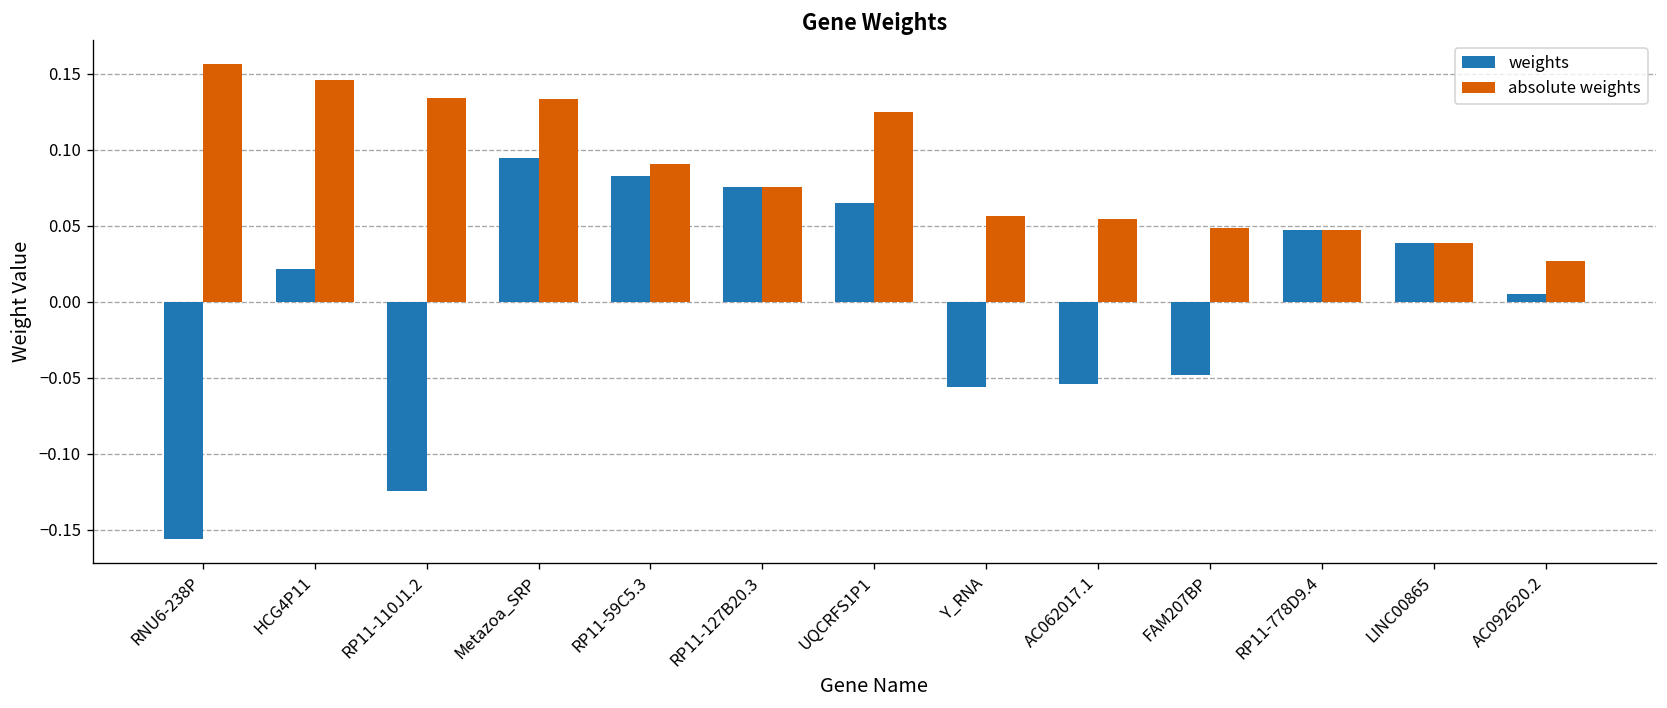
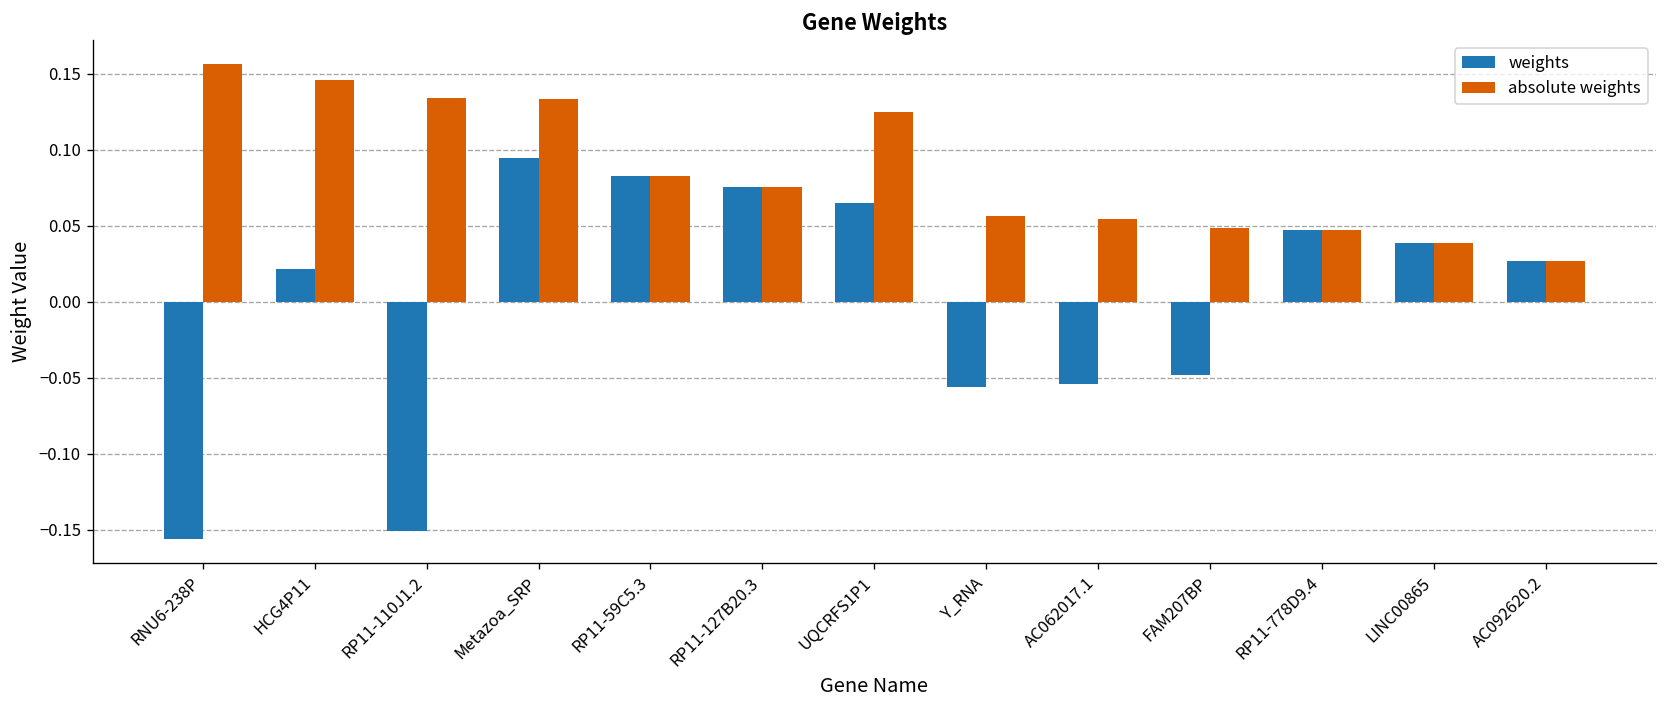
weights, RP11-110J1.2: -0.125 -> -0.151
absolute weights, RP11-59C5.3: 0.091 -> 0.082
weights, AC092620.2: 0.005 -> 0.026
